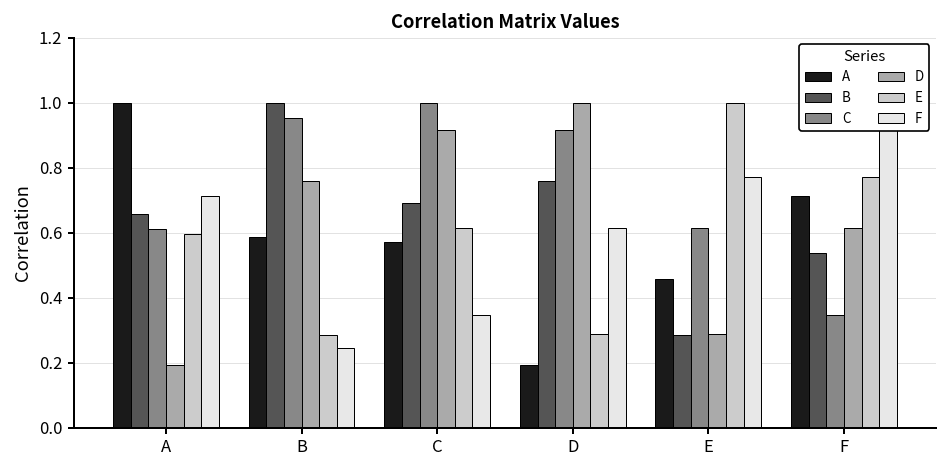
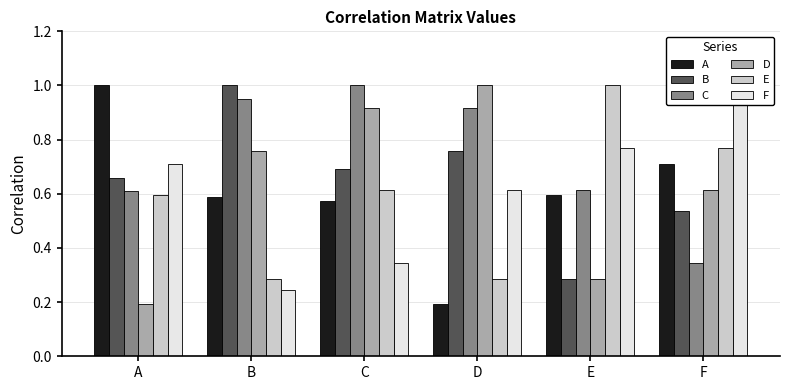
A, E: 0.46 -> 0.59
